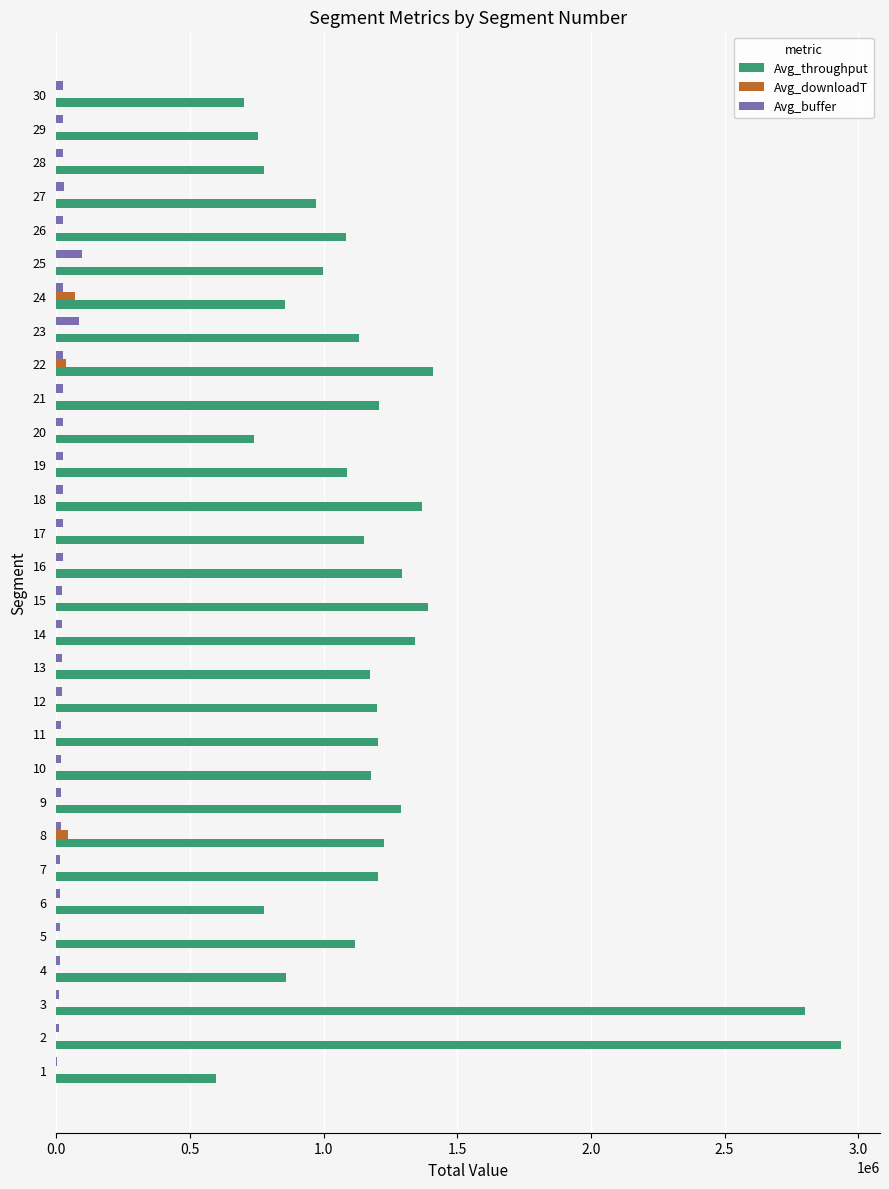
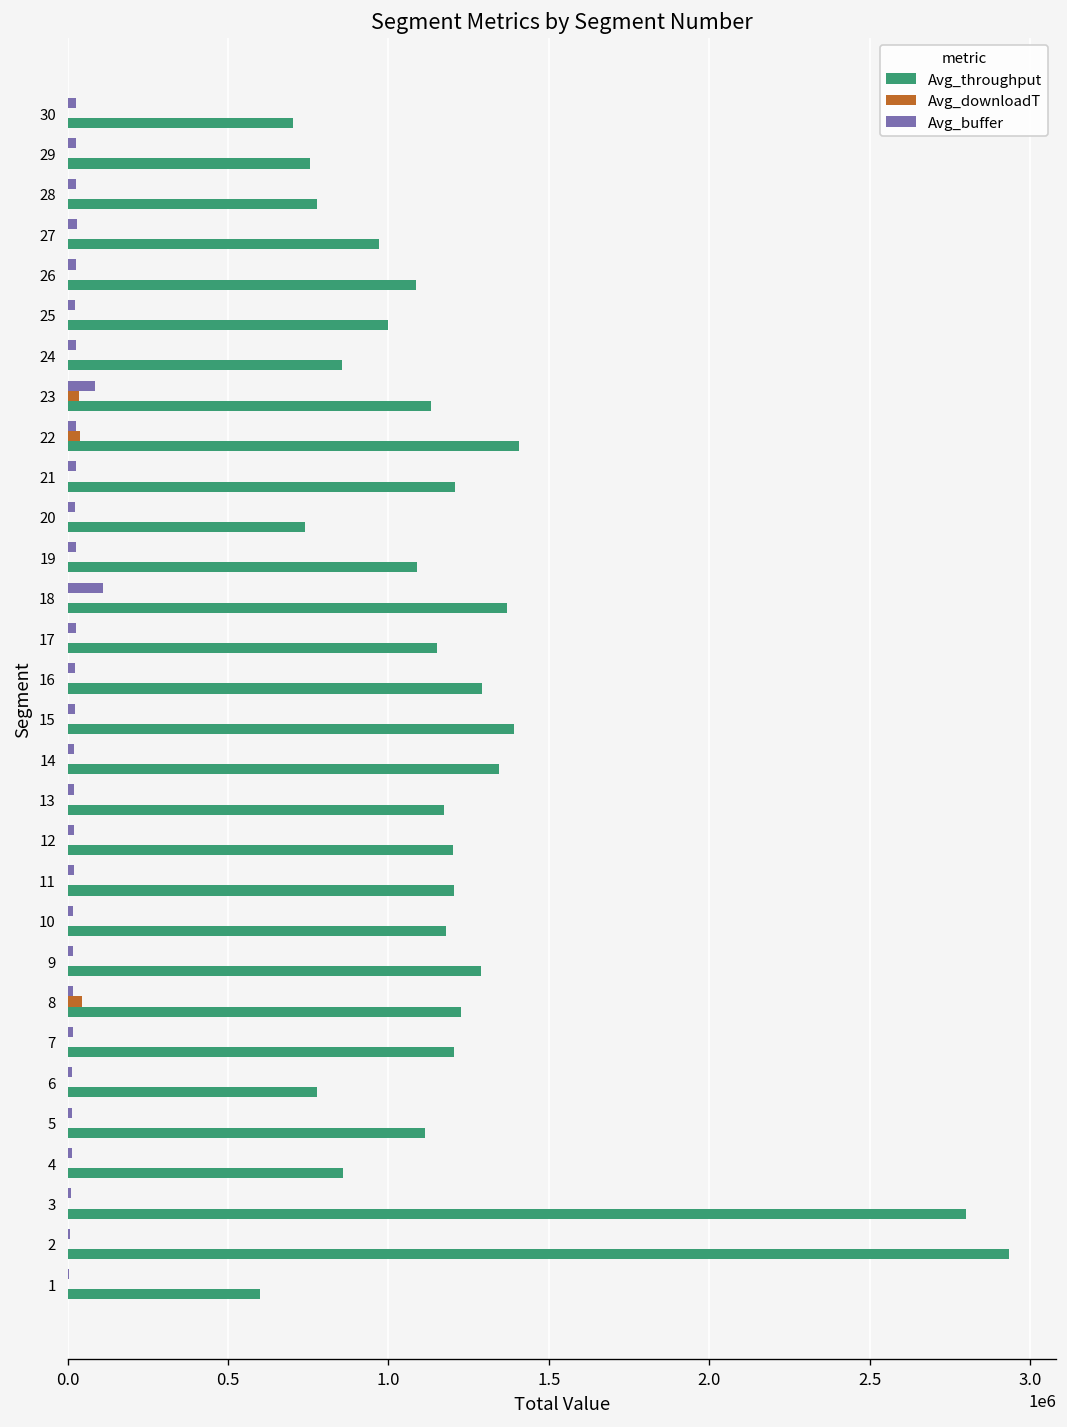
Avg_buffer, 25: 100000 -> 20000
Avg_downloadT, 24: 70000 -> 0
Avg_downloadT, 23: 0 -> 40000
Avg_buffer, 18: 30000 -> 110000
